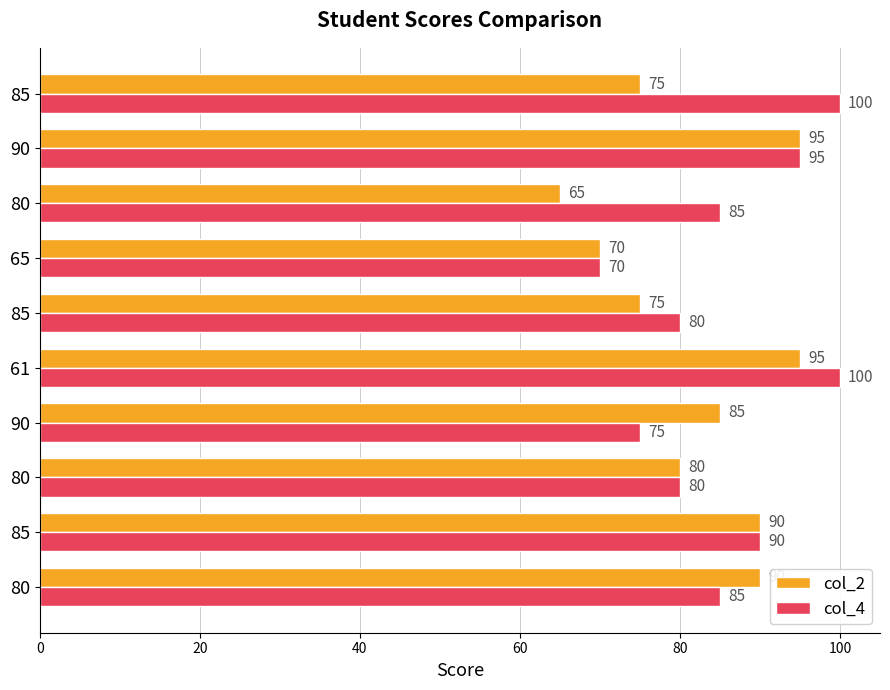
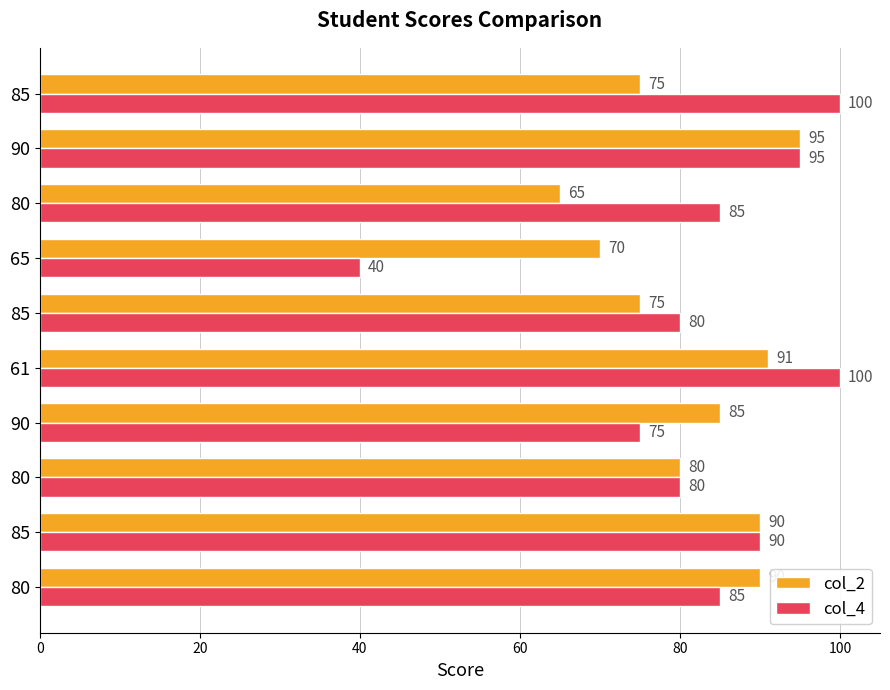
col_4, 65: 70 -> 40
col_2, 61: 95 -> 91
